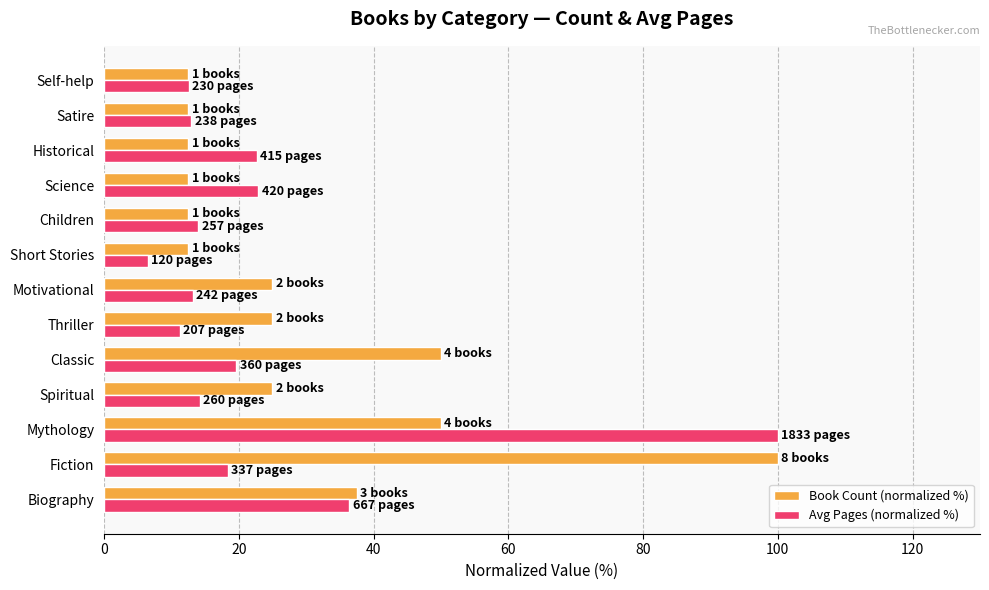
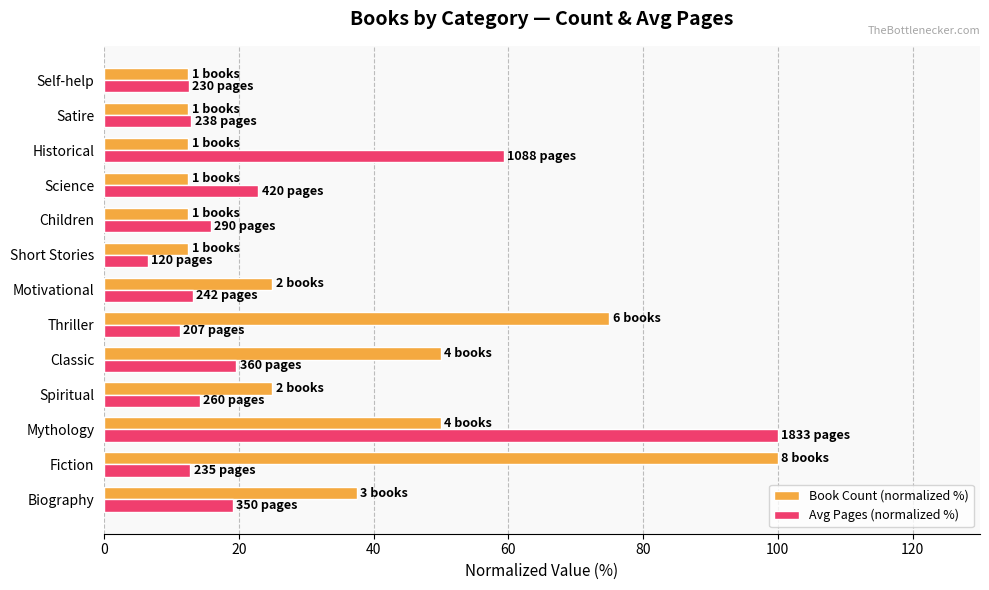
Avg Pages (normalized %), Historical: 415 -> 1088
Avg Pages (normalized %), Children: 257 -> 290
Book Count (normalized %), Thriller: 2 -> 6
Avg Pages (normalized %), Fiction: 337 -> 235
Avg Pages (normalized %), Biography: 667 -> 350
